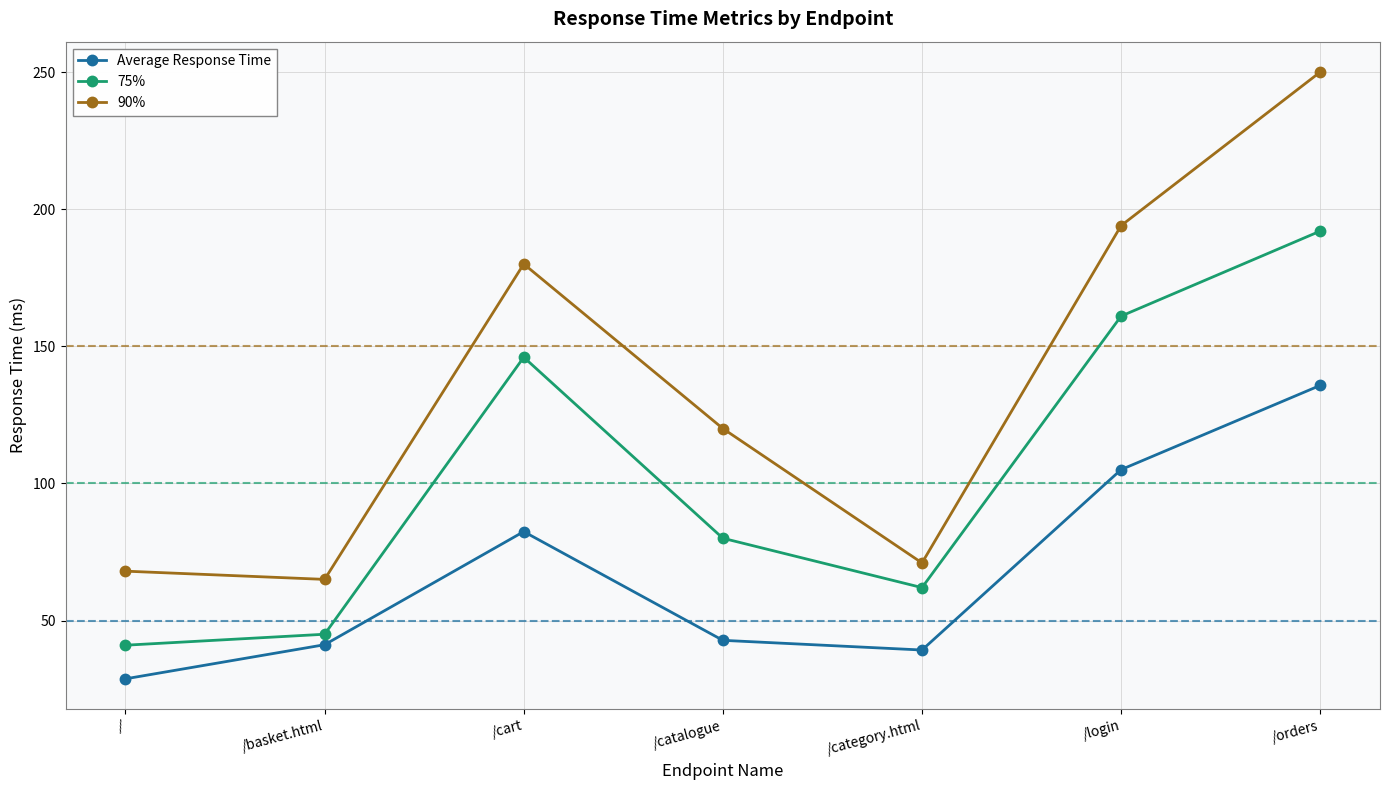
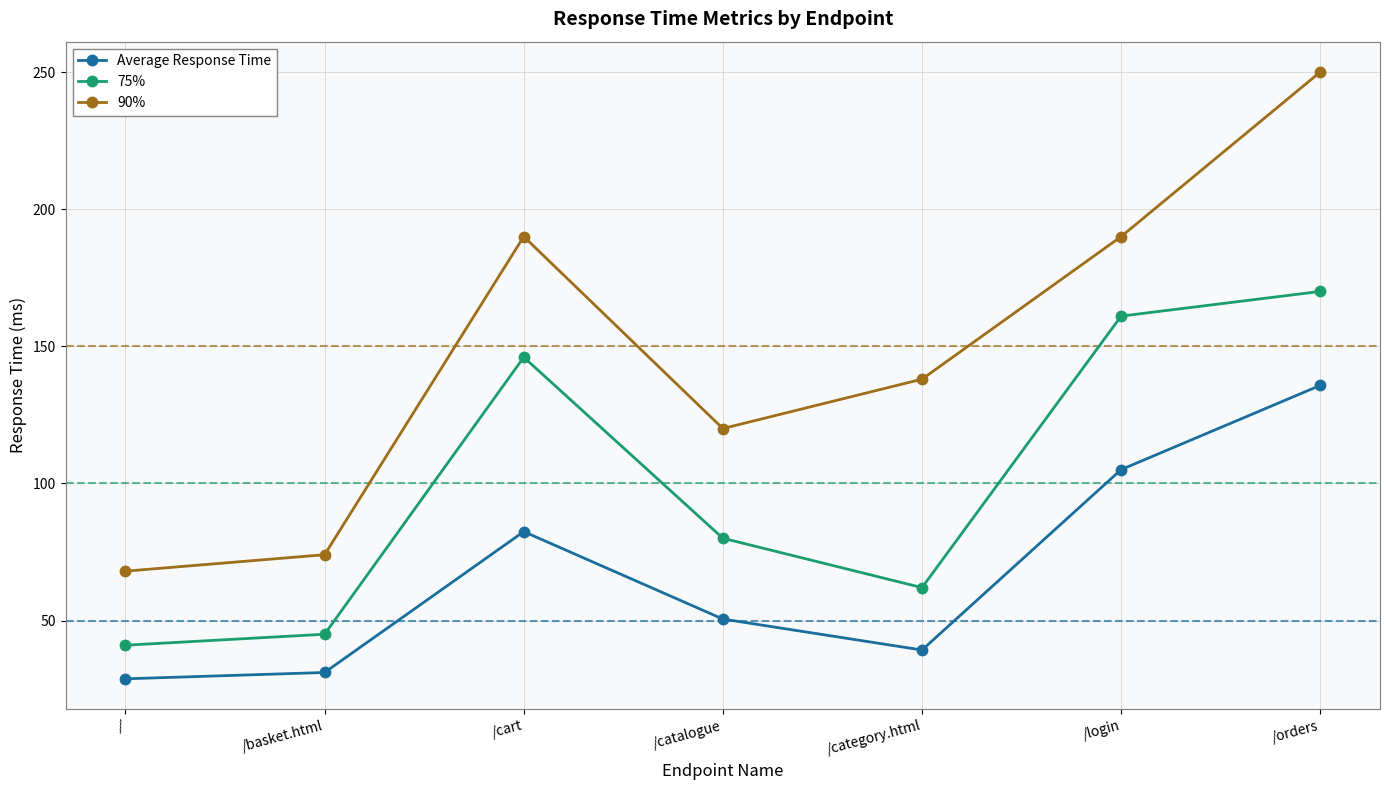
Average Response Time, /basket.html: 41 -> 31
90%, /basket.html: 65 -> 74
90%, /cart: 180 -> 190
Average Response Time, /catalogue: 43 -> 51
90%, /category.html: 71 -> 138
90%, /login: 194 -> 190
75%, /orders: 192 -> 170
